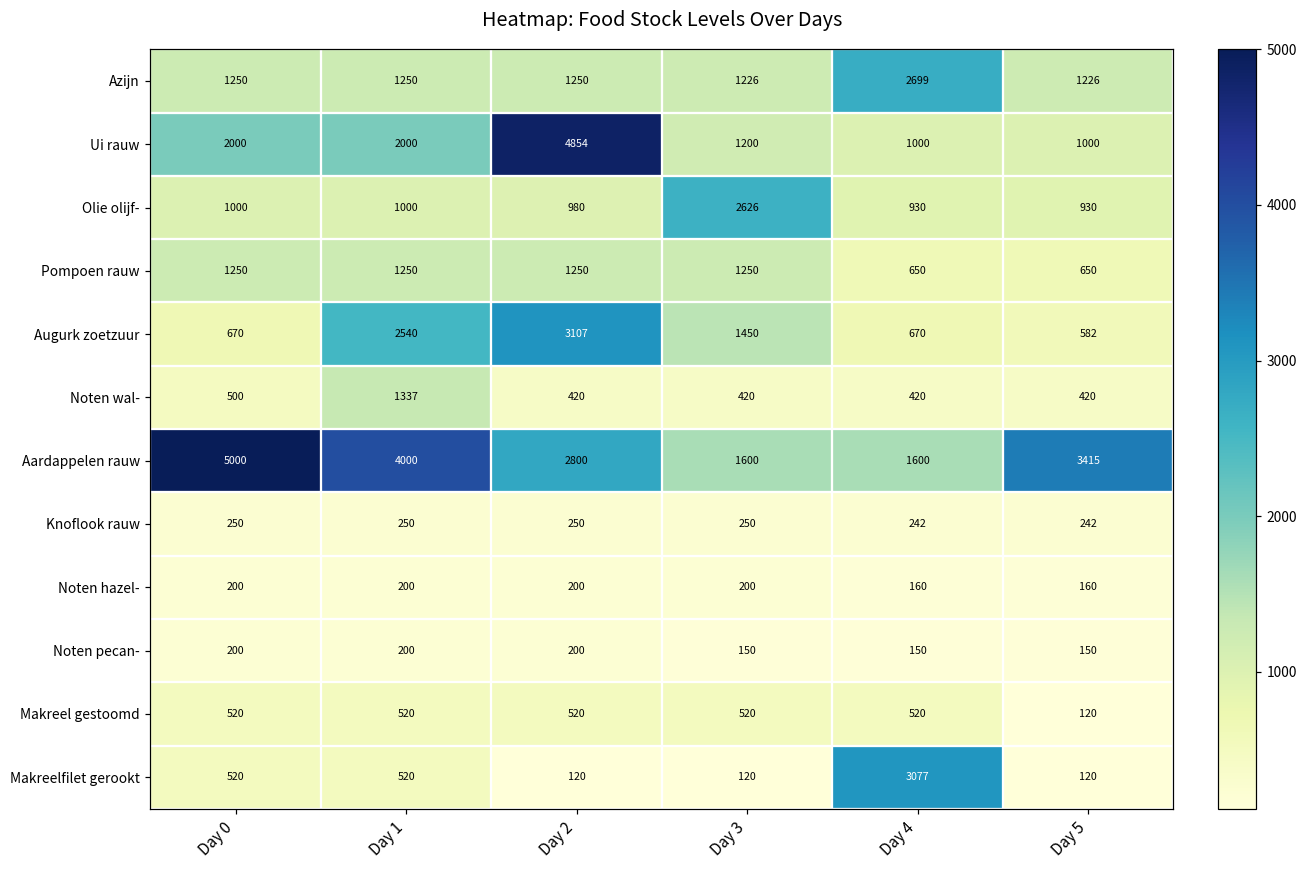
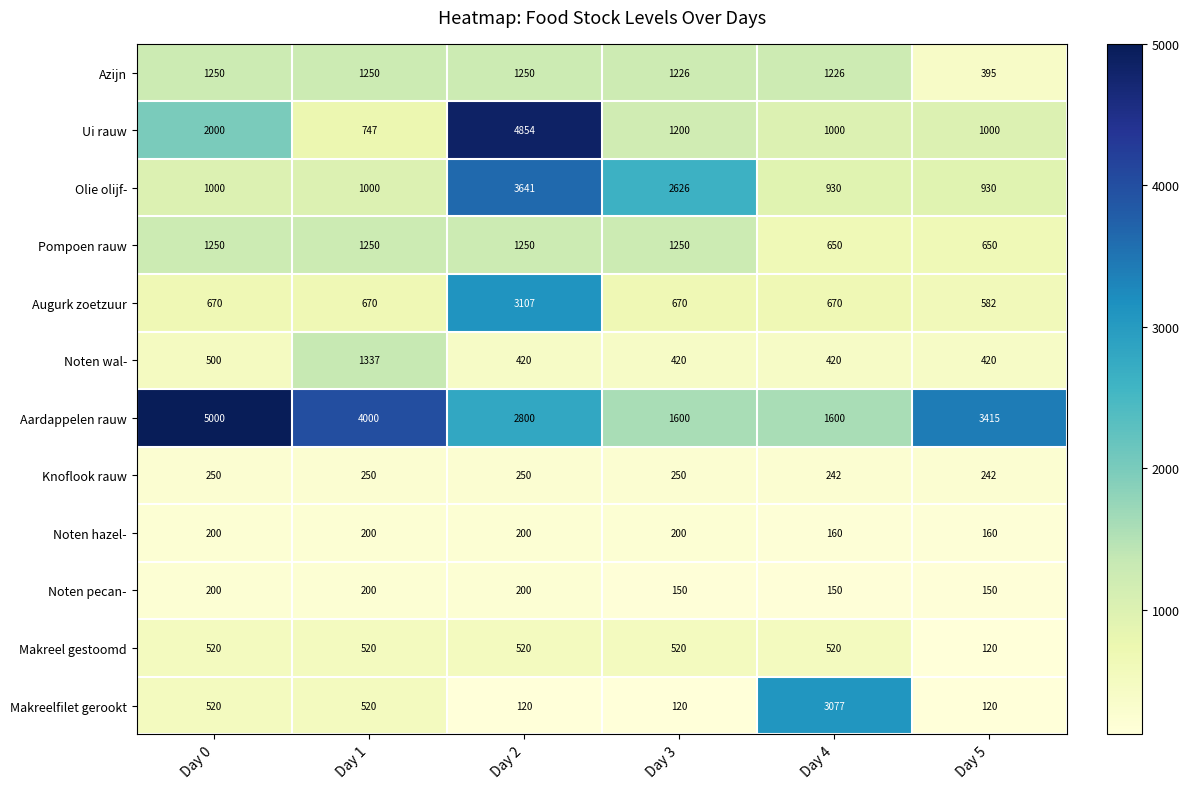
Azijn, Day 4: 2699 -> 1226
Azijn, Day 5: 1226 -> 395
Ui rauw, Day 1: 2000 -> 747
Olie olijf-, Day 2: 980 -> 3641
Augurk zoetzuur, Day 1: 2540 -> 670
Augurk zoetzuur, Day 3: 1450 -> 670
